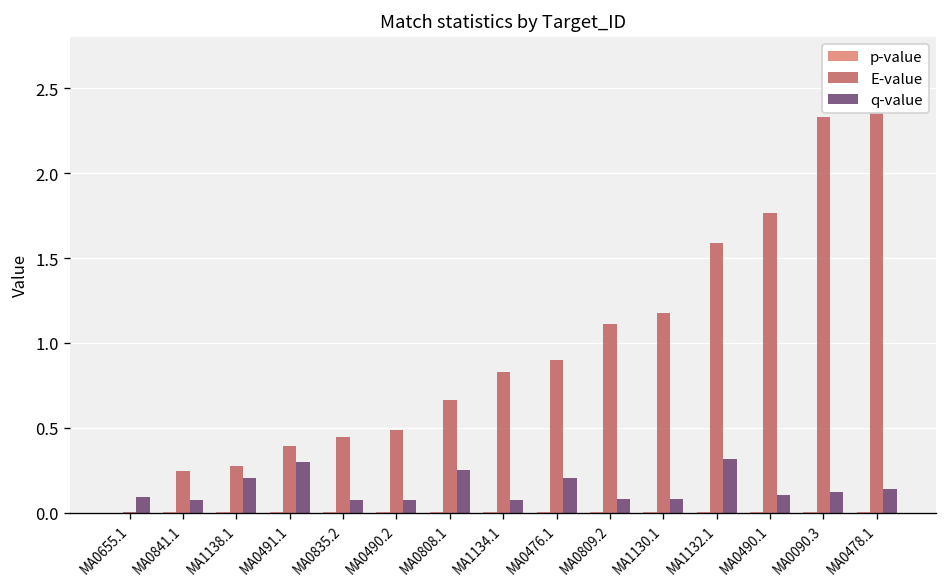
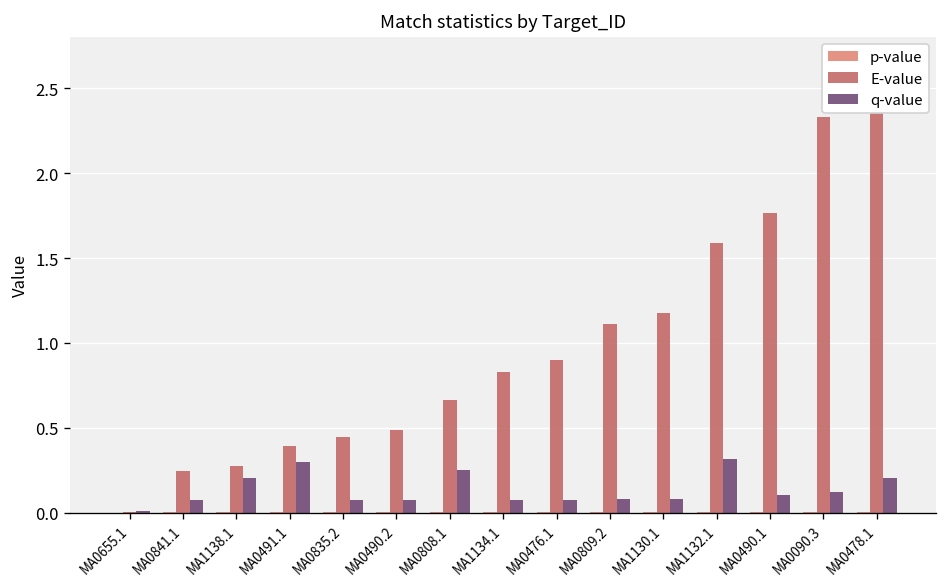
q-value, MA0655.1: 0.09 -> 0.01
q-value, MA0476.1: 0.21 -> 0.07
q-value, MA0478.1: 0.14 -> 0.20
